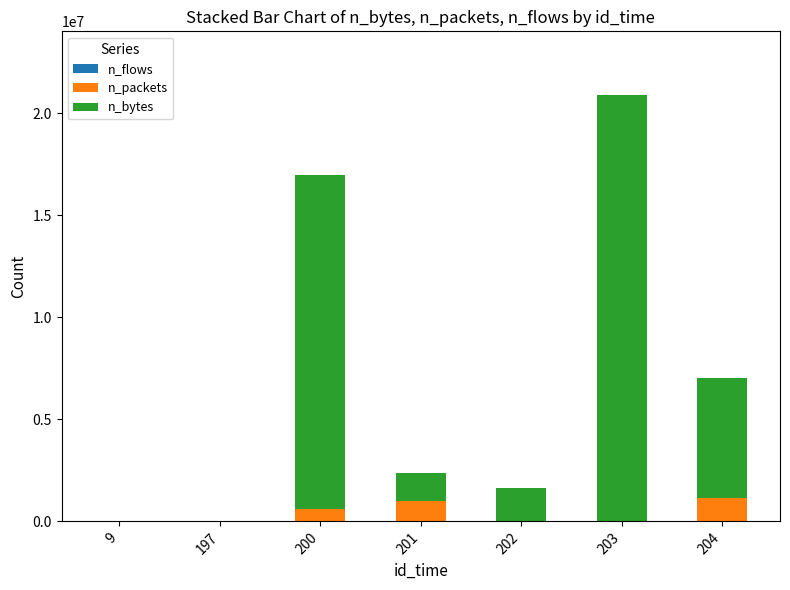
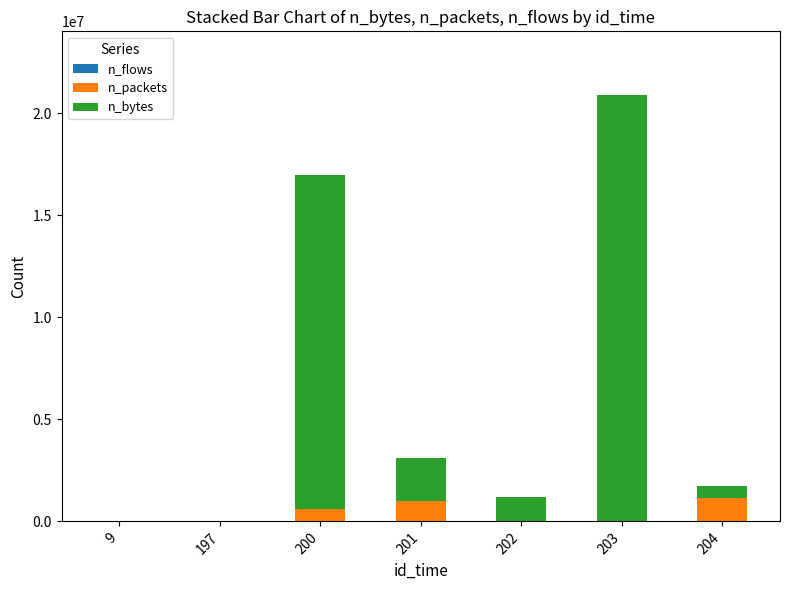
n_bytes, 201: 1400000 -> 2100000
n_bytes, 202: 1600000 -> 1200000
n_bytes, 204: 5800000 -> 600000
